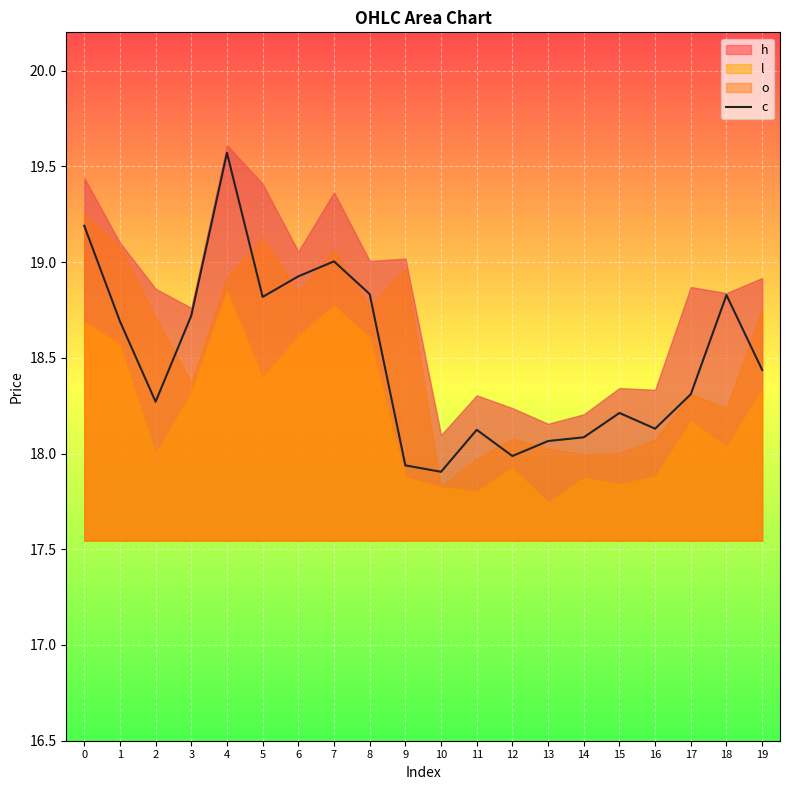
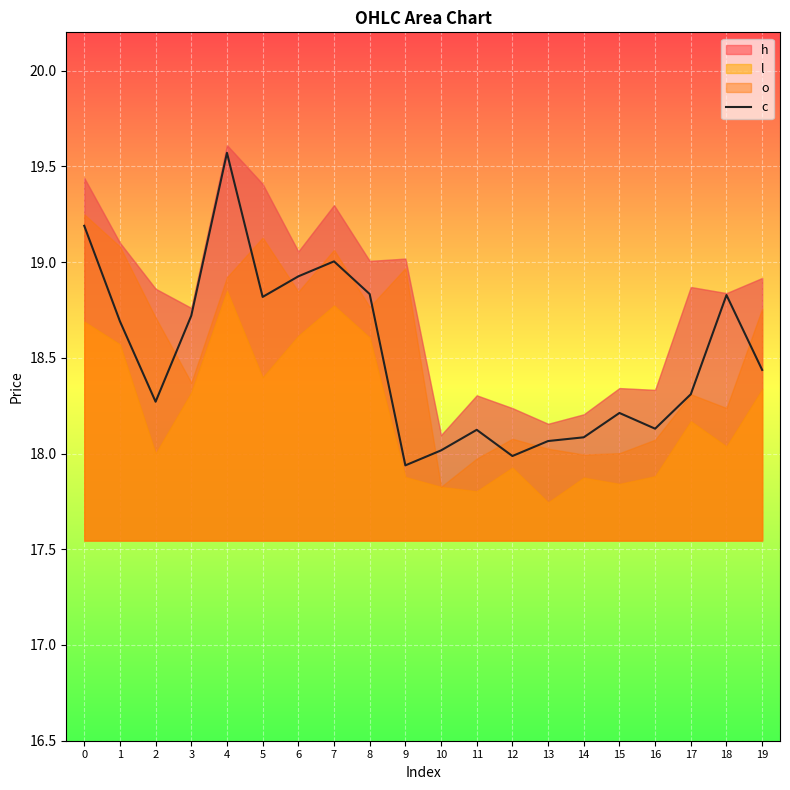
h, 7: 19.36 -> 19.30
c, 10: 17.90 -> 18.02
